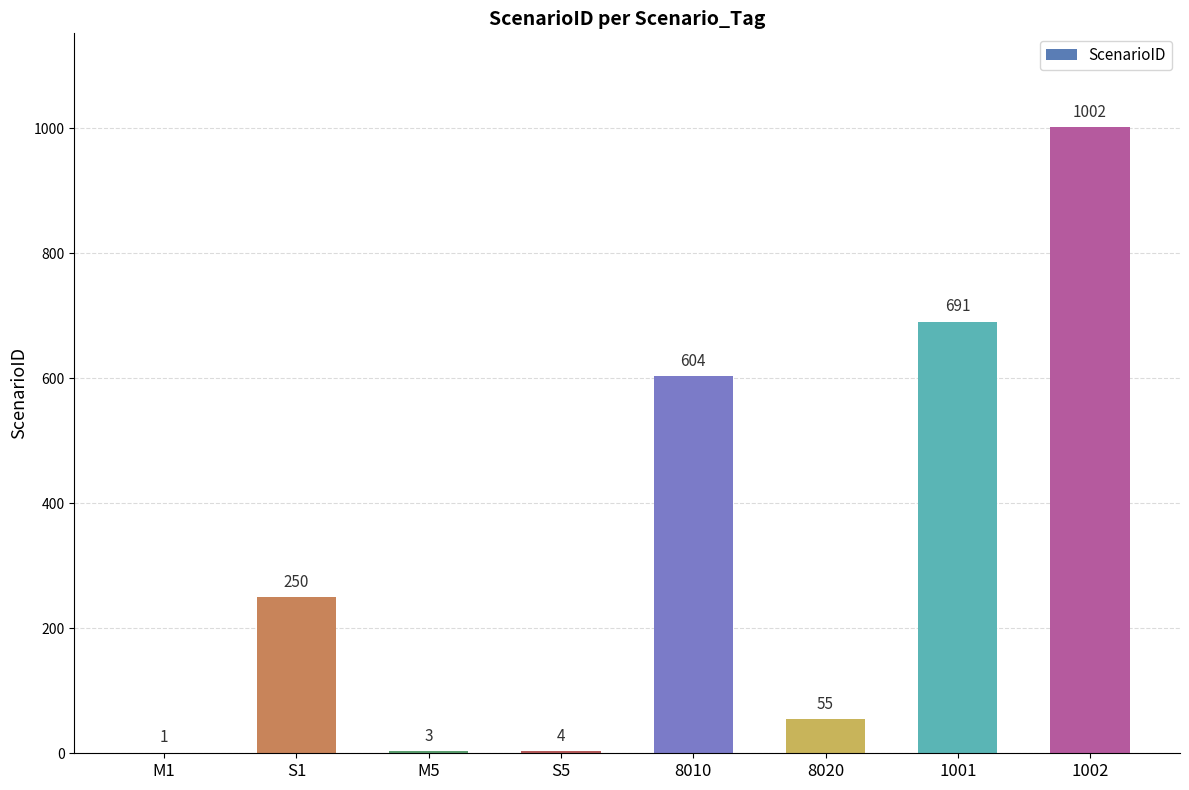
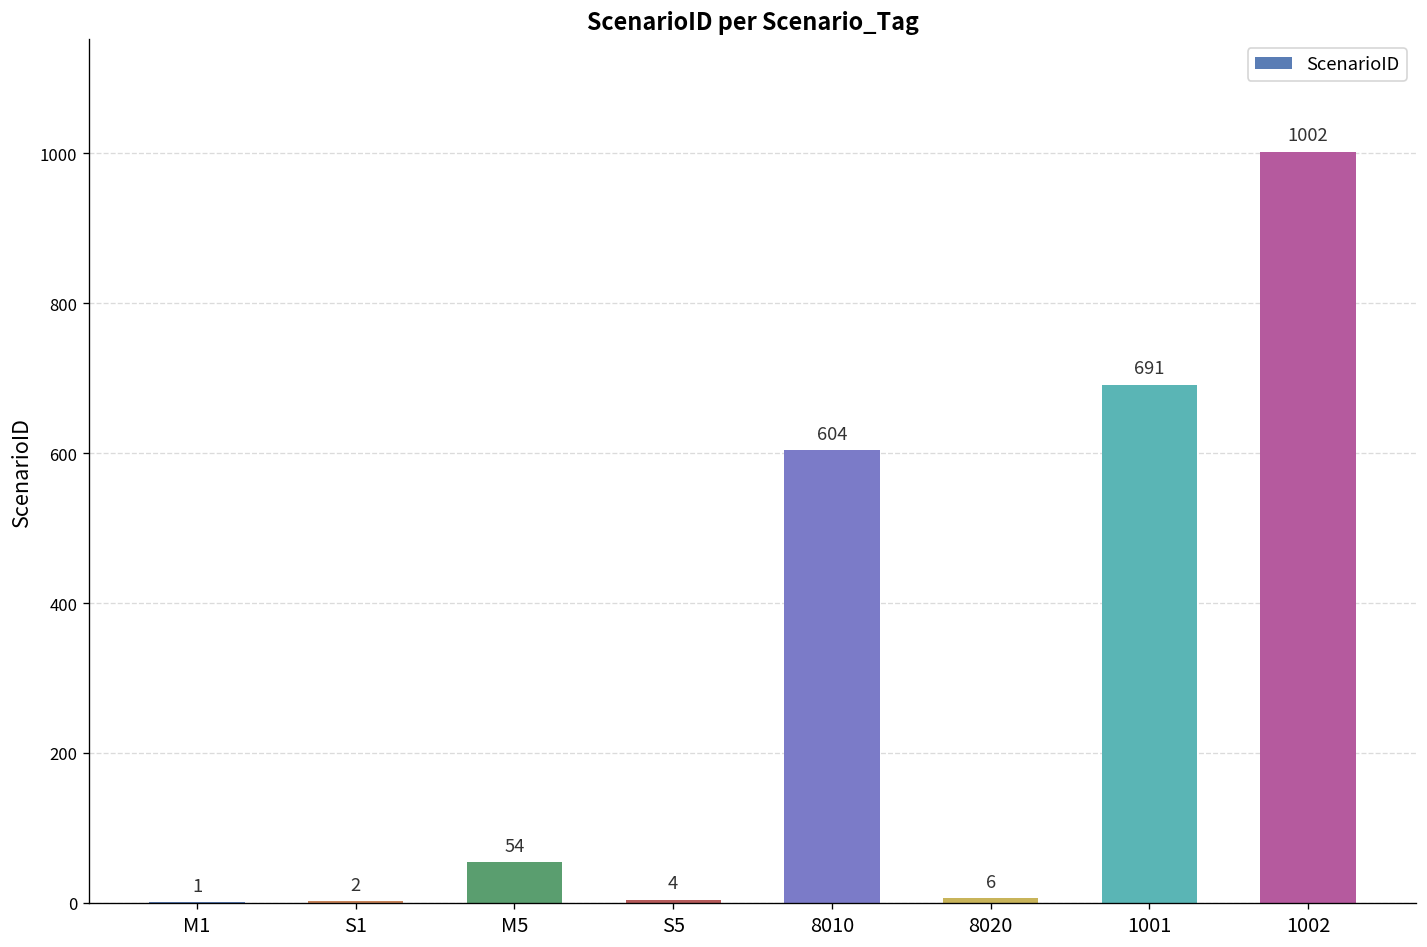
S1: 250 -> 2
M5: 3 -> 54
8020: 55 -> 6
